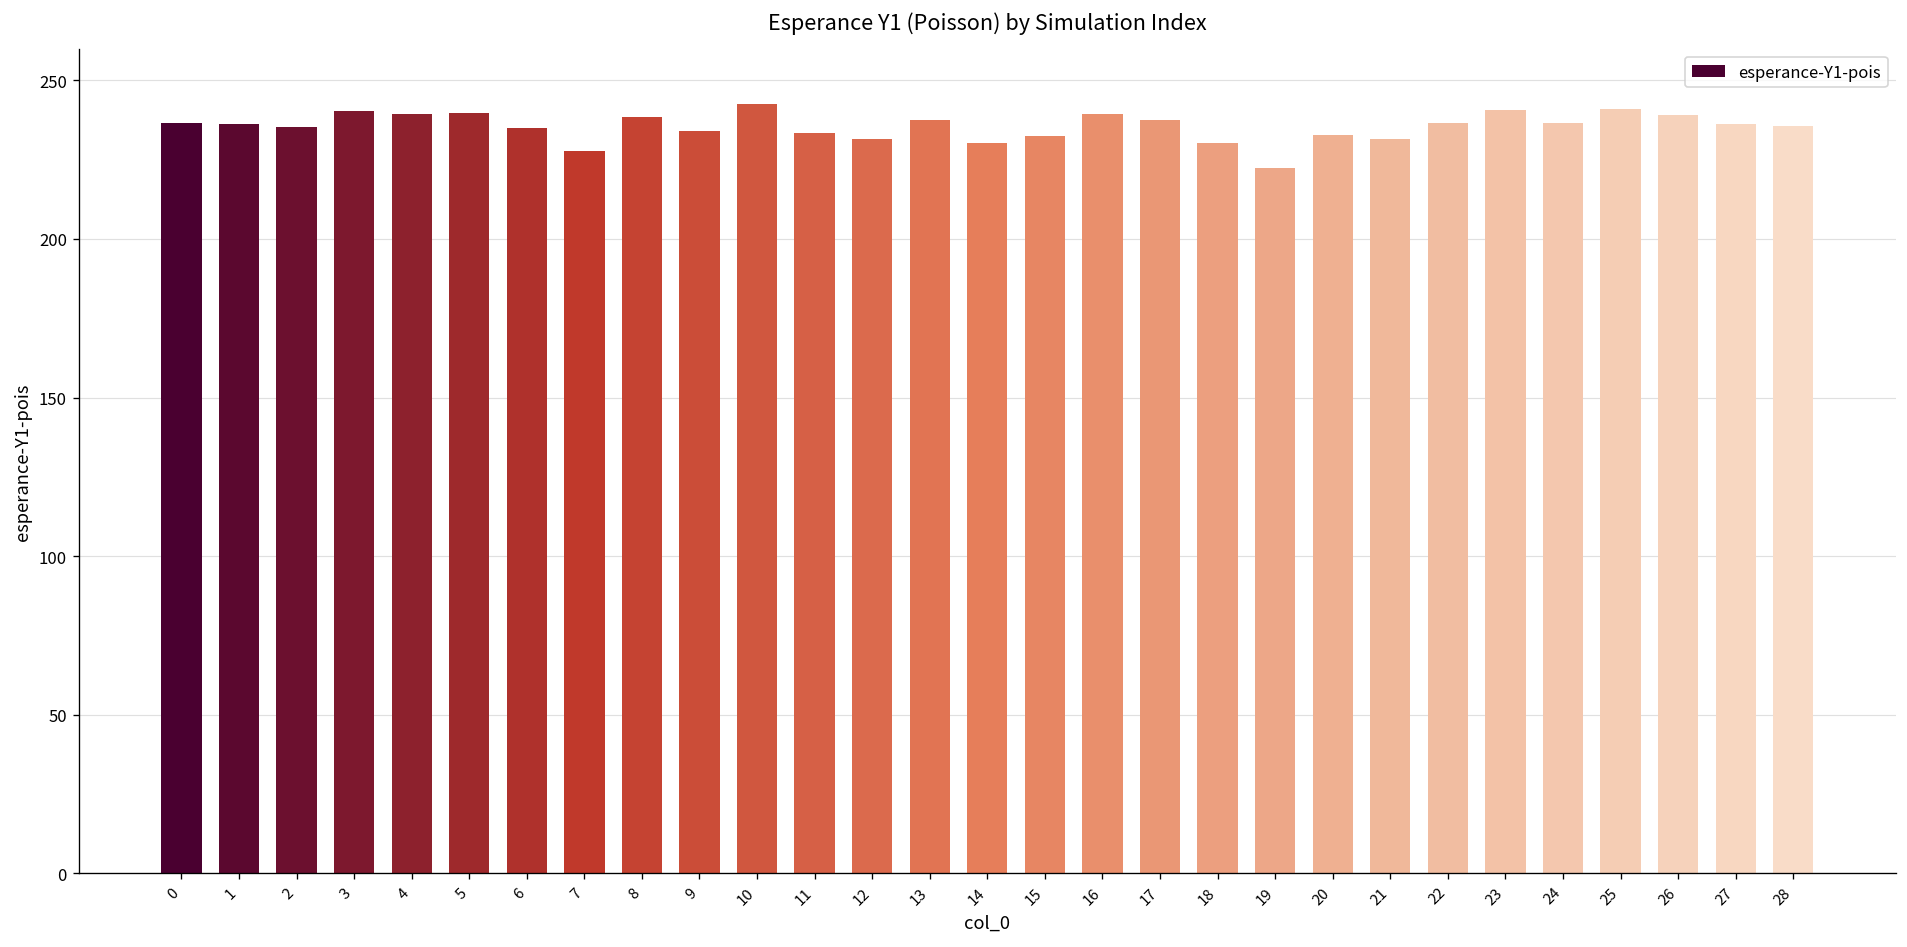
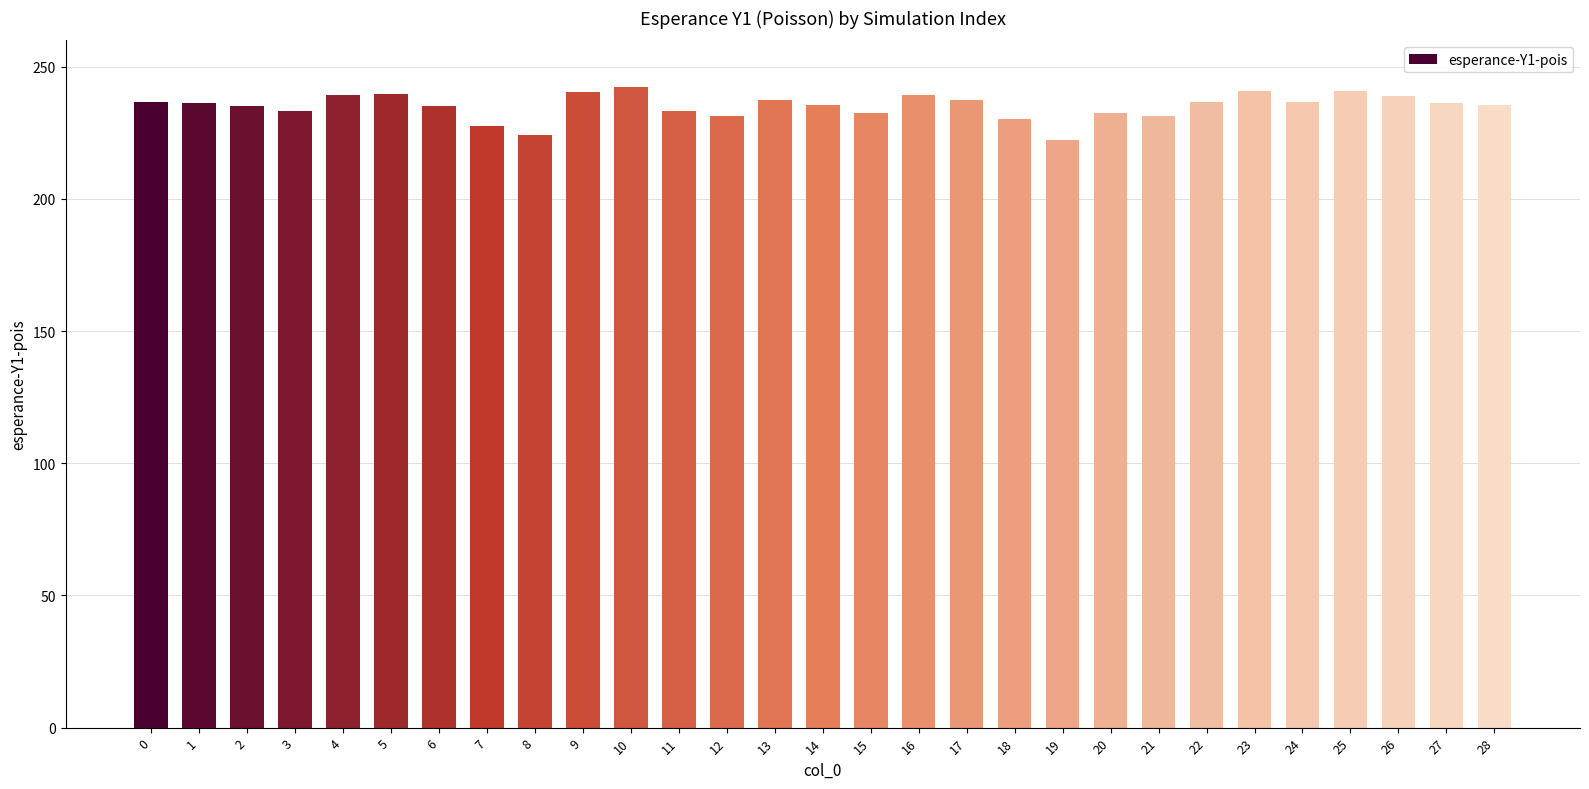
3: 240 -> 233
8: 239 -> 224
9: 234 -> 240
14: 230 -> 236
